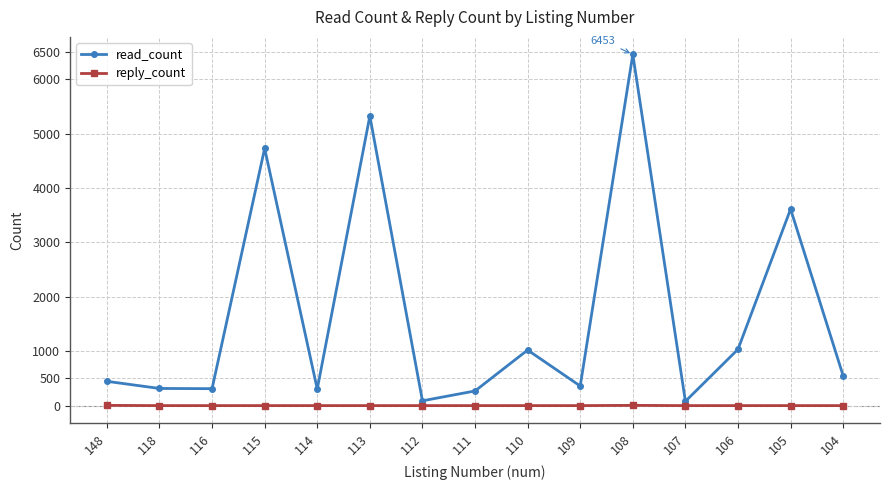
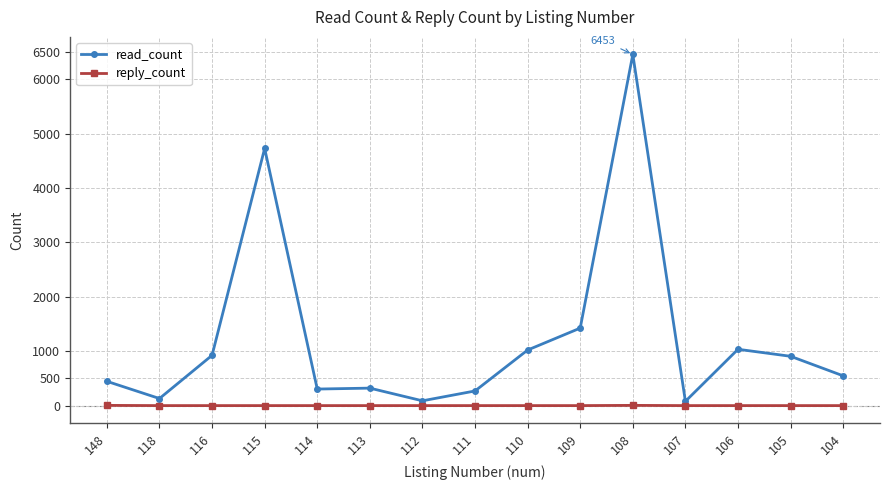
read_count, 118: 300 -> 100
read_count, 116: 300 -> 900
read_count, 113: 5300 -> 300
read_count, 109: 400 -> 1400
read_count, 105: 3600 -> 900
